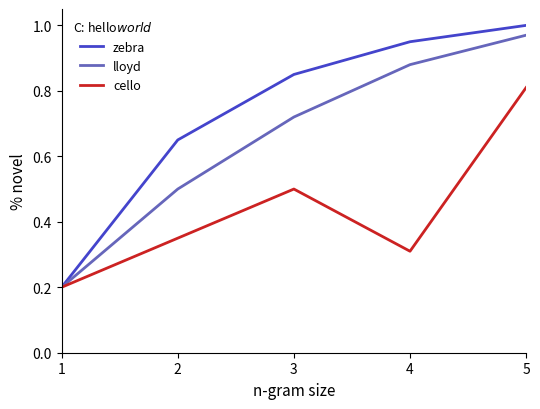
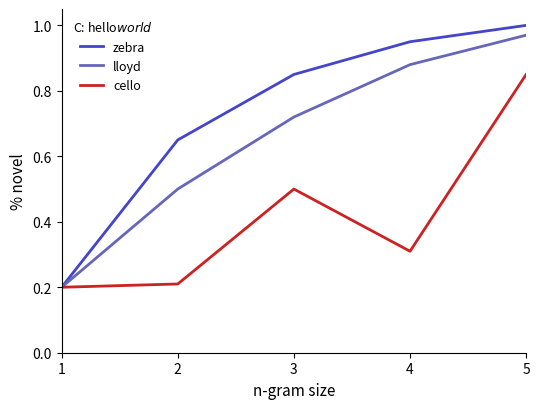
cello, 2: 0.35 -> 0.21
cello, 5: 0.81 -> 0.85
